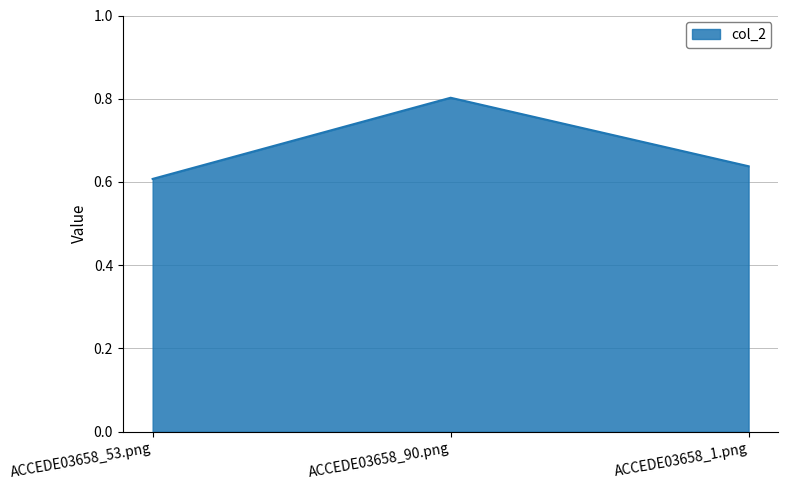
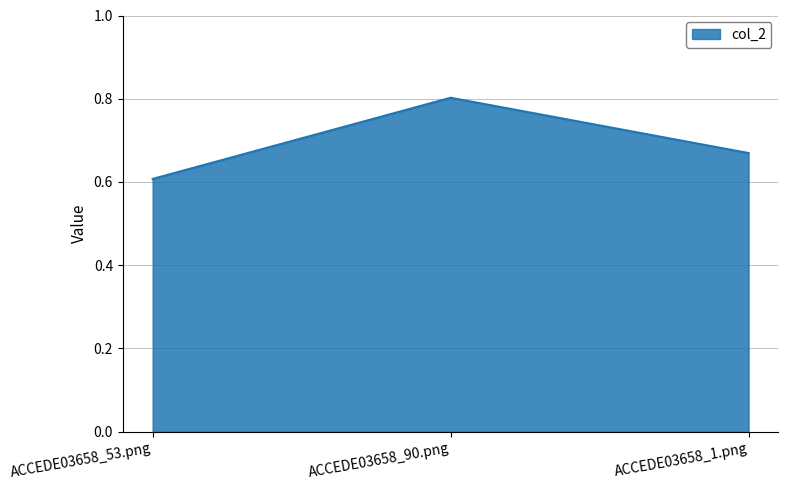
ACCEDE03658_1.png: 0.64 -> 0.67
